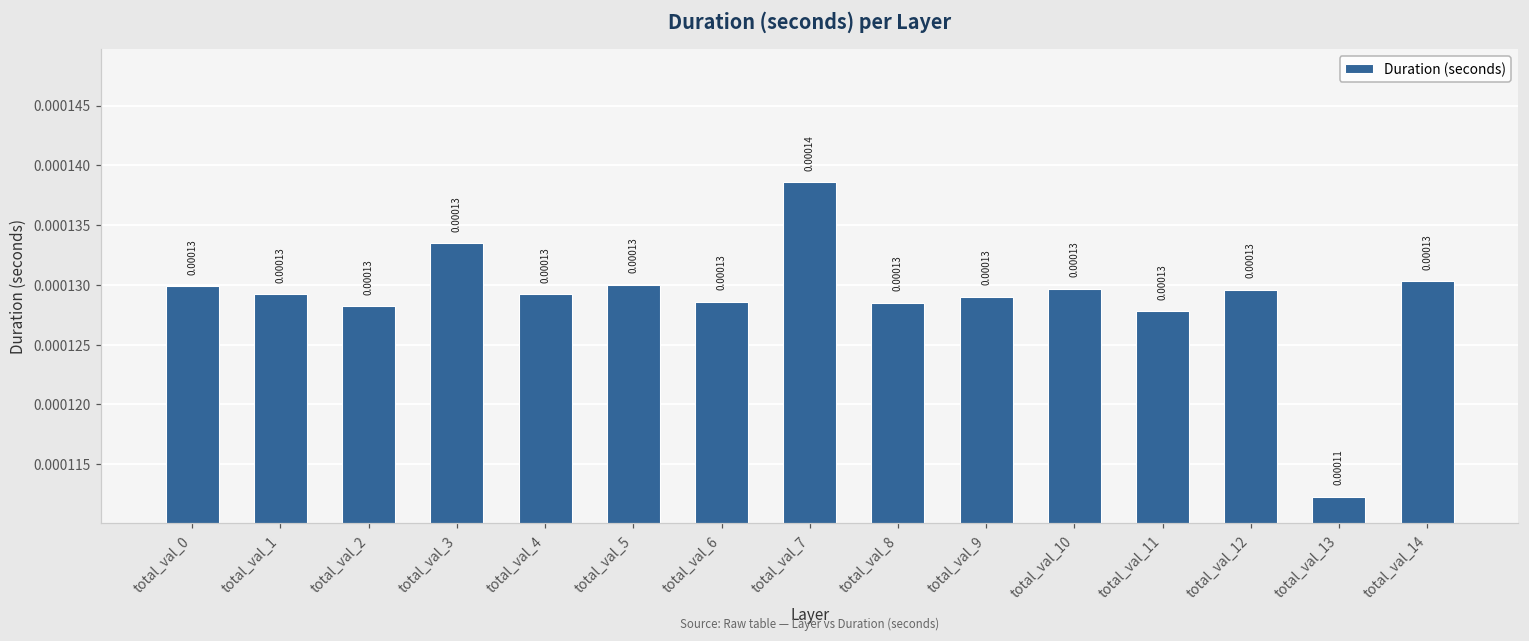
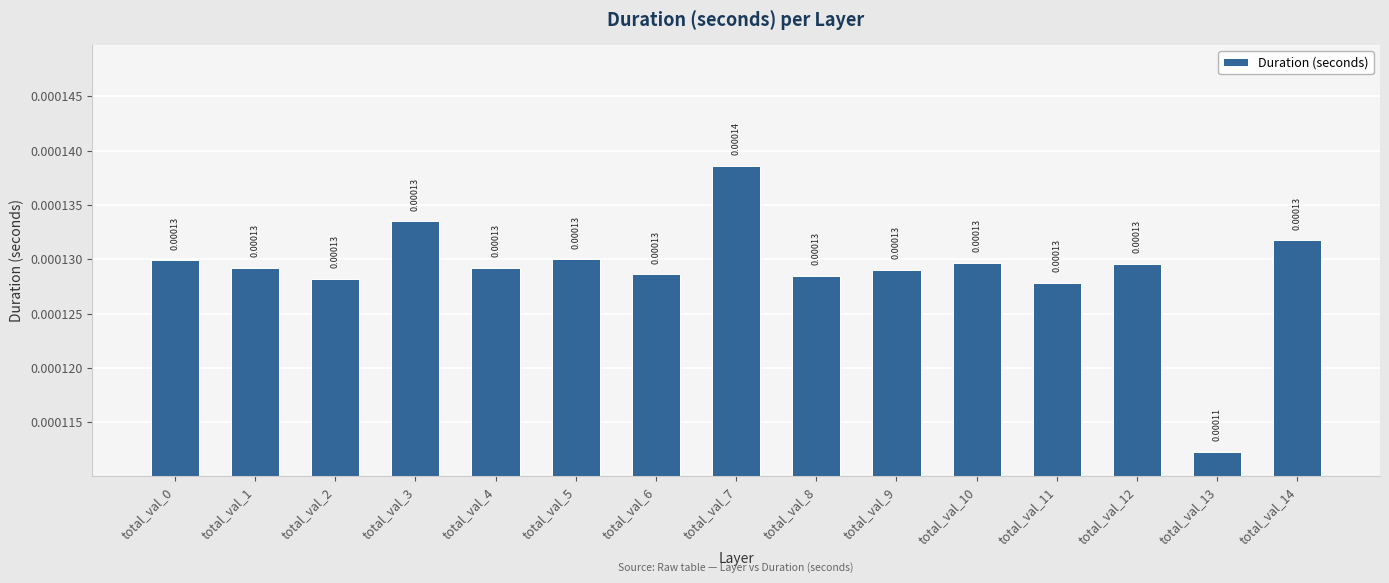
total_val_14: 0.0001303 -> 0.0001318
